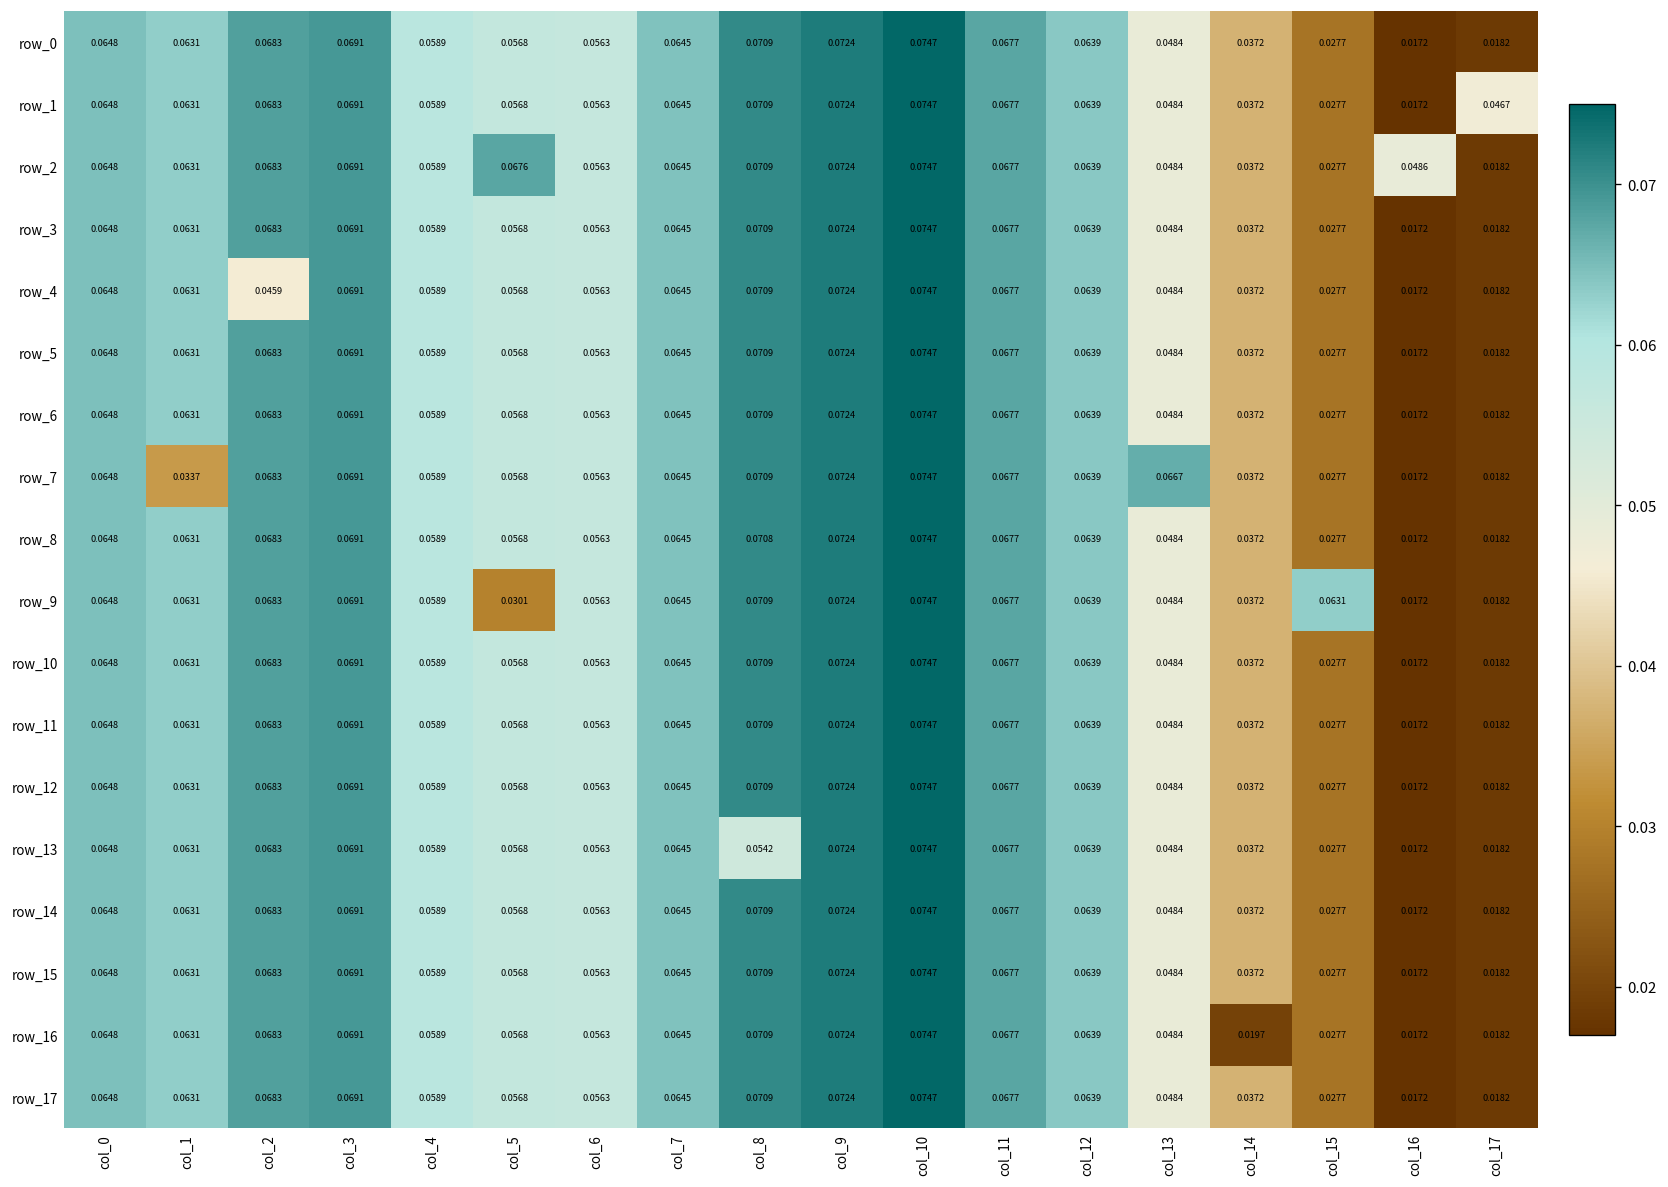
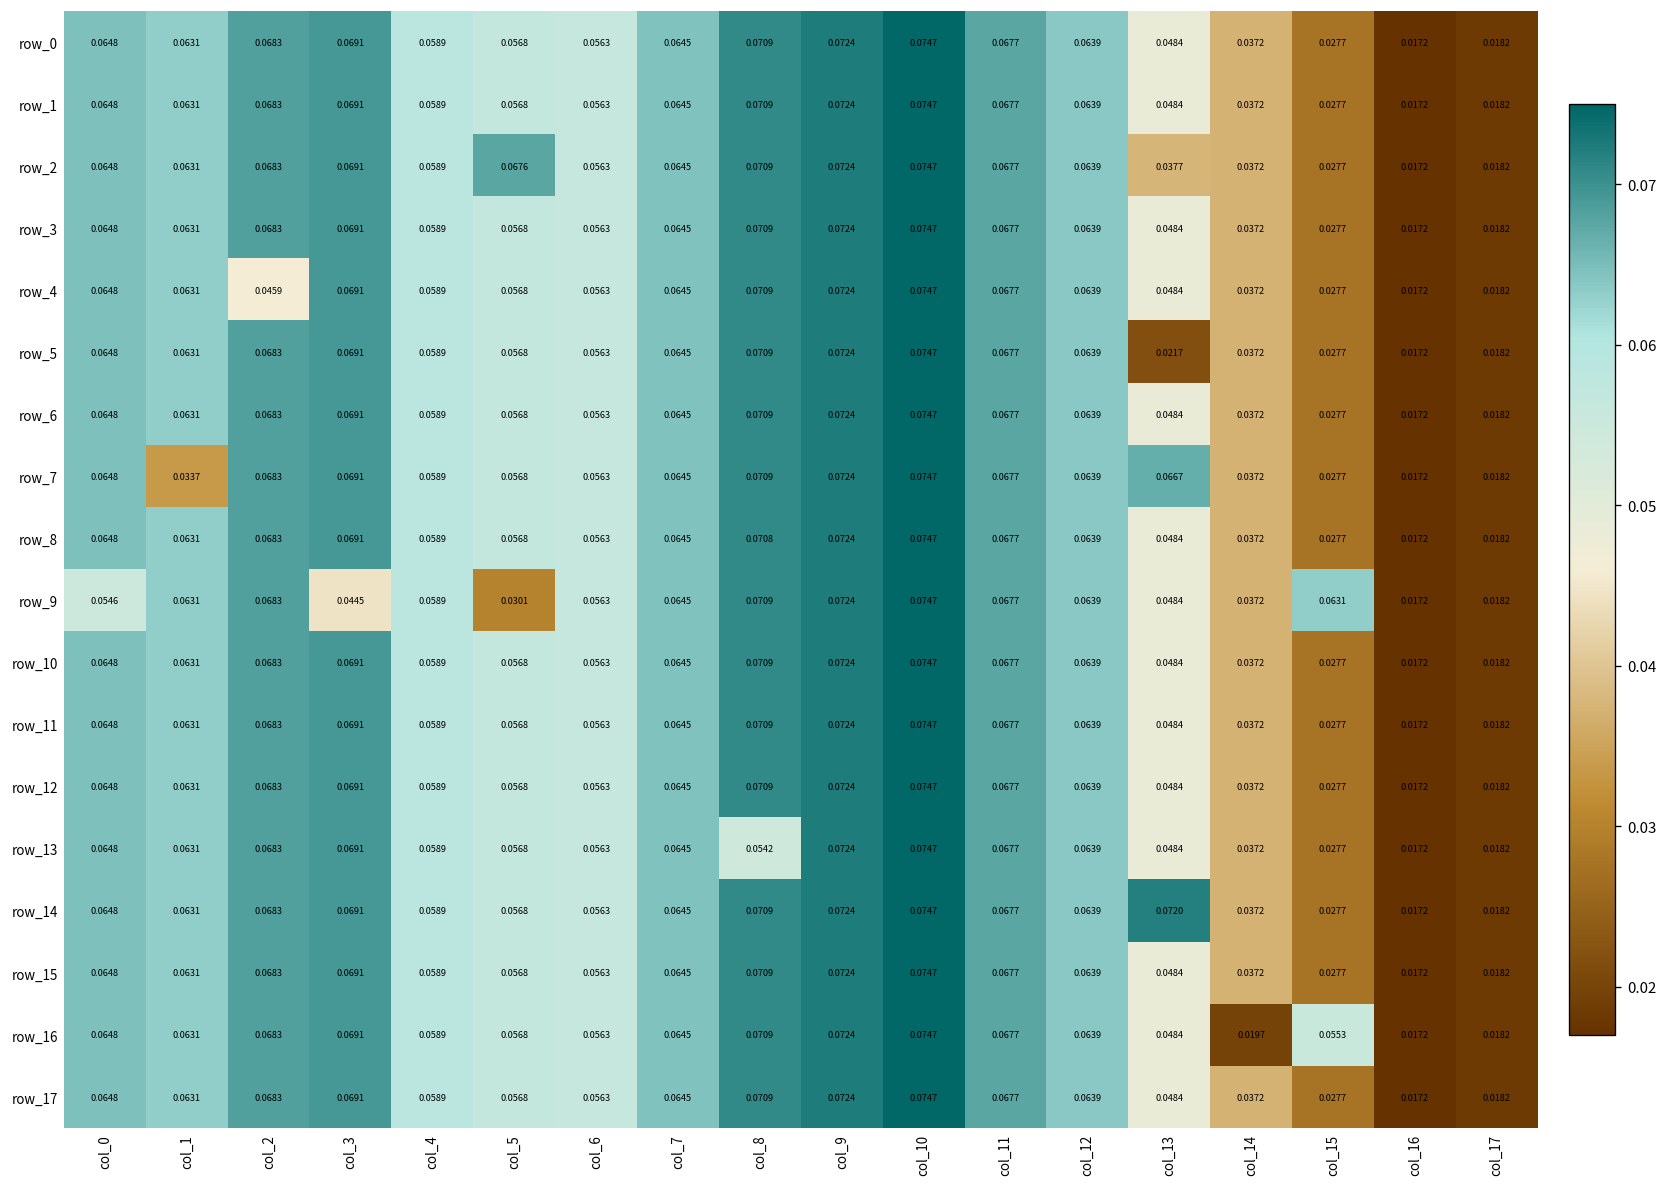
row_1, col_17: 0.0467 -> 0.0182
row_2, col_13: 0.0484 -> 0.0377
row_2, col_16: 0.0486 -> 0.0172
row_5, col_13: 0.0484 -> 0.0217
row_9, col_0: 0.0648 -> 0.0546
row_9, col_3: 0.0691 -> 0.0445
row_14, col_13: 0.0484 -> 0.0720
row_16, col_15: 0.0277 -> 0.0553
